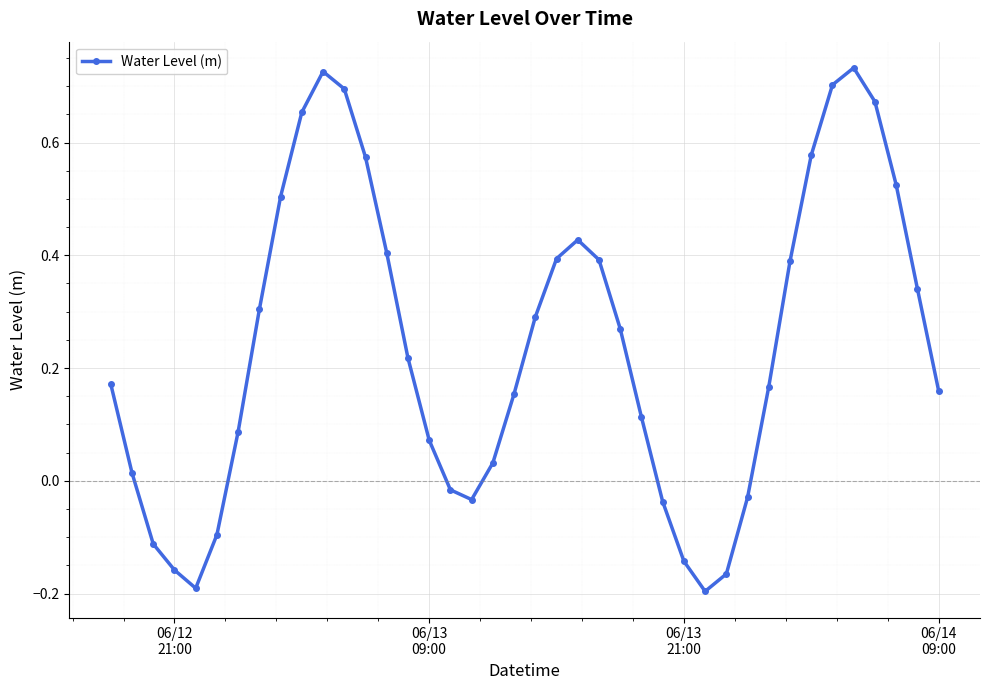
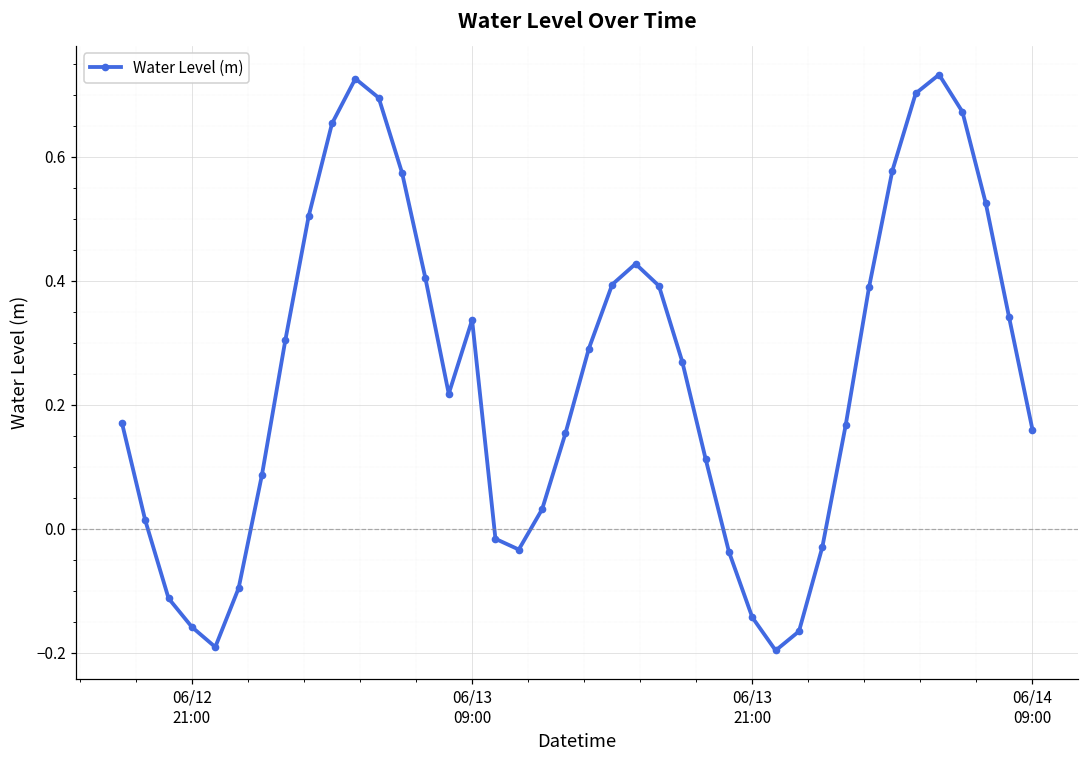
06/13 09:00: 0.07 -> 0.34
